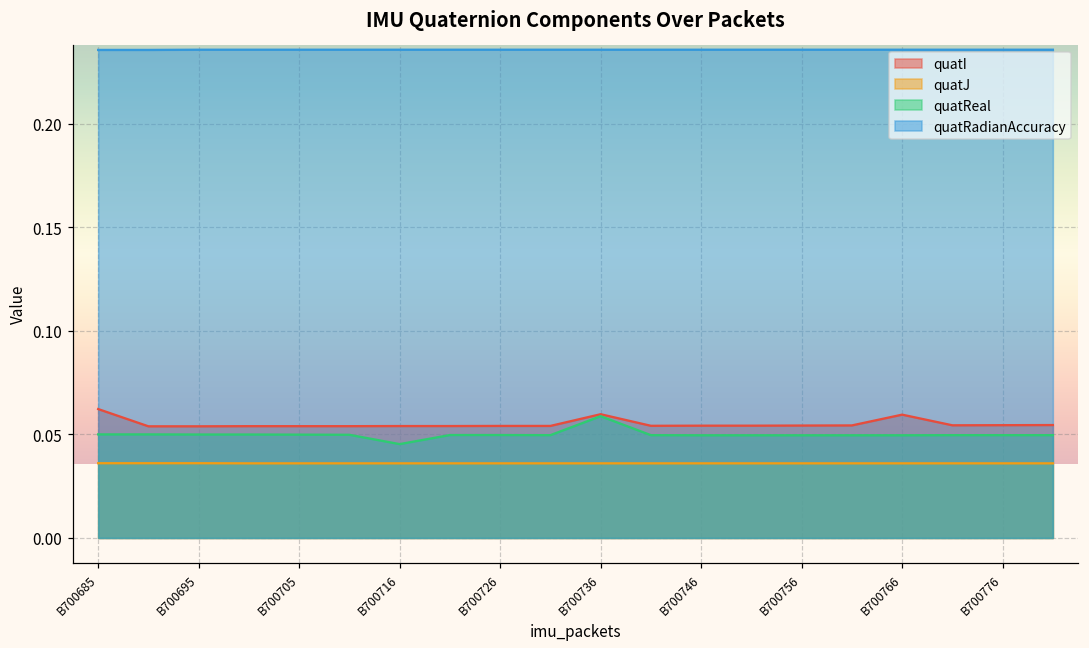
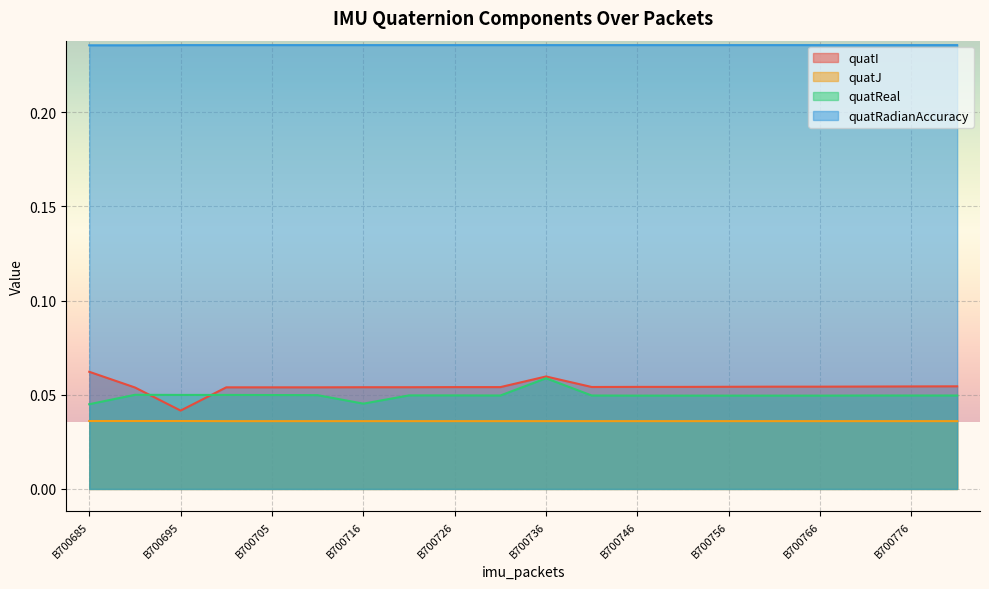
quatReal, B700685: 0.050 -> 0.045
quatI, B700695: 0.054 -> 0.042
quatI, B700766: 0.060 -> 0.054
